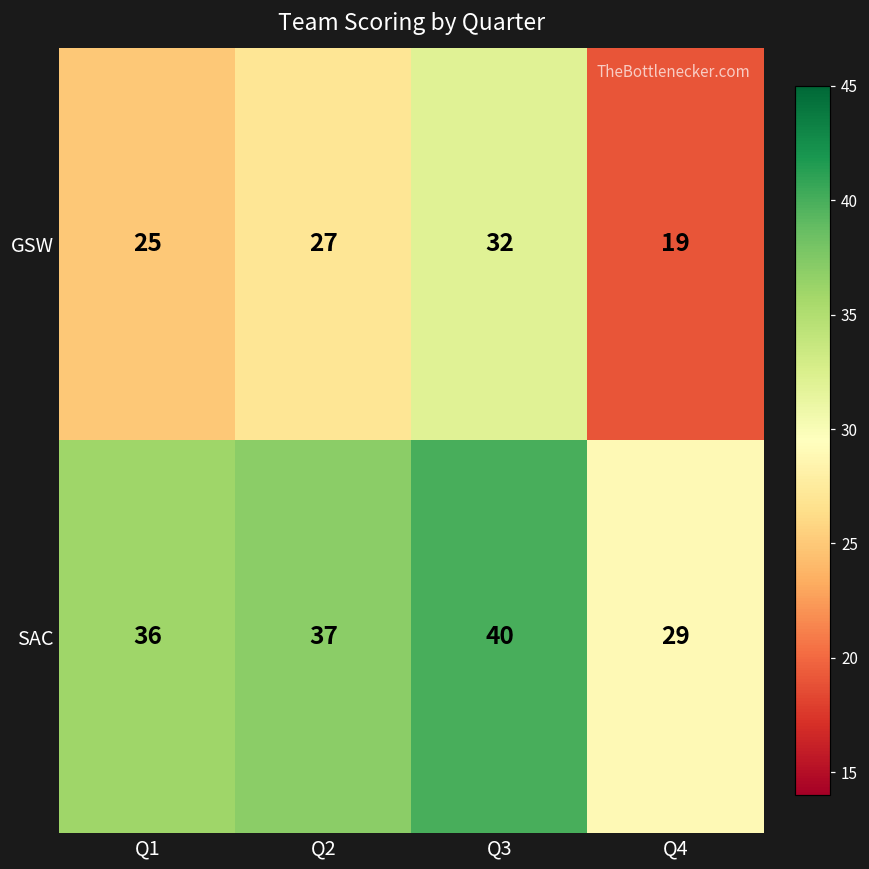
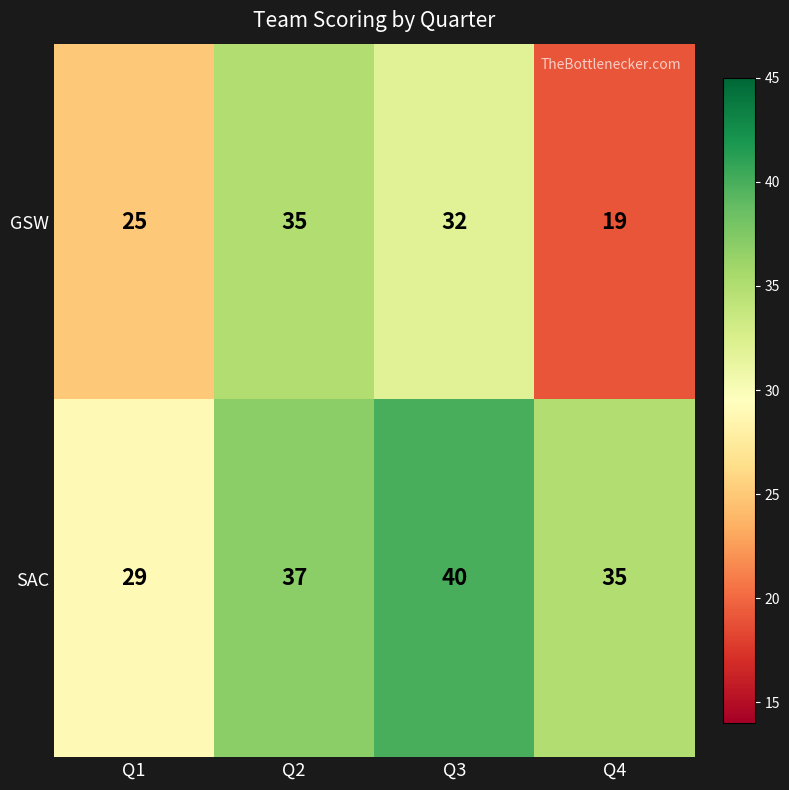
GSW, Q2: 27 -> 35
SAC, Q1: 36 -> 29
SAC, Q4: 29 -> 35
